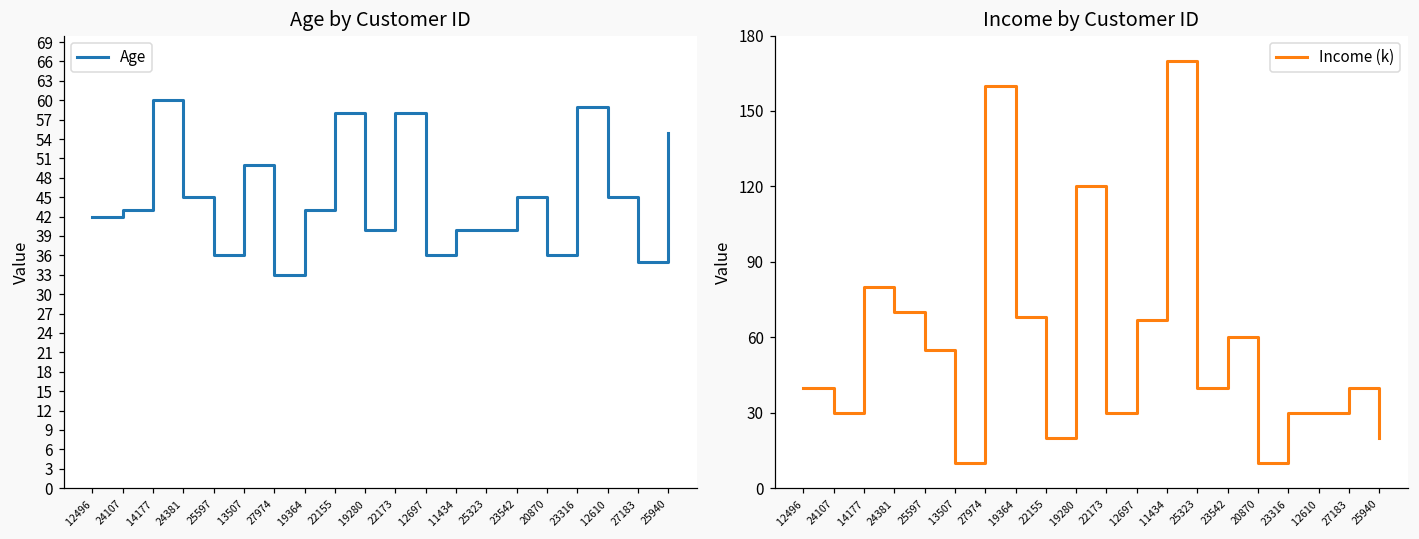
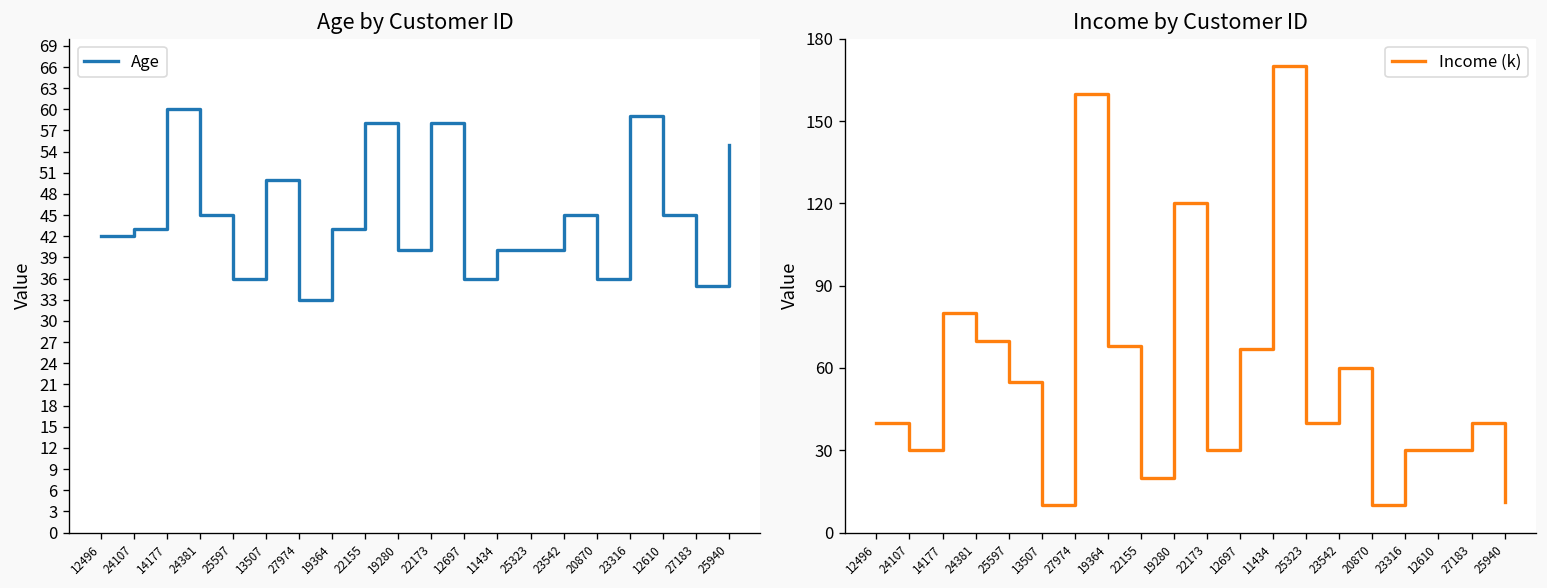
Income by Customer ID, 25940: 20 -> 11
